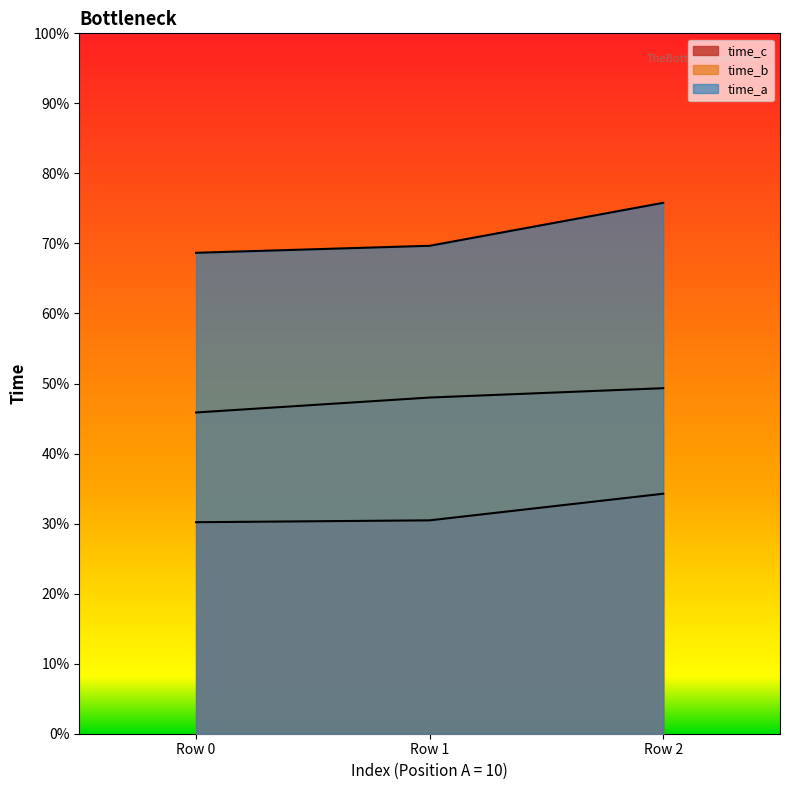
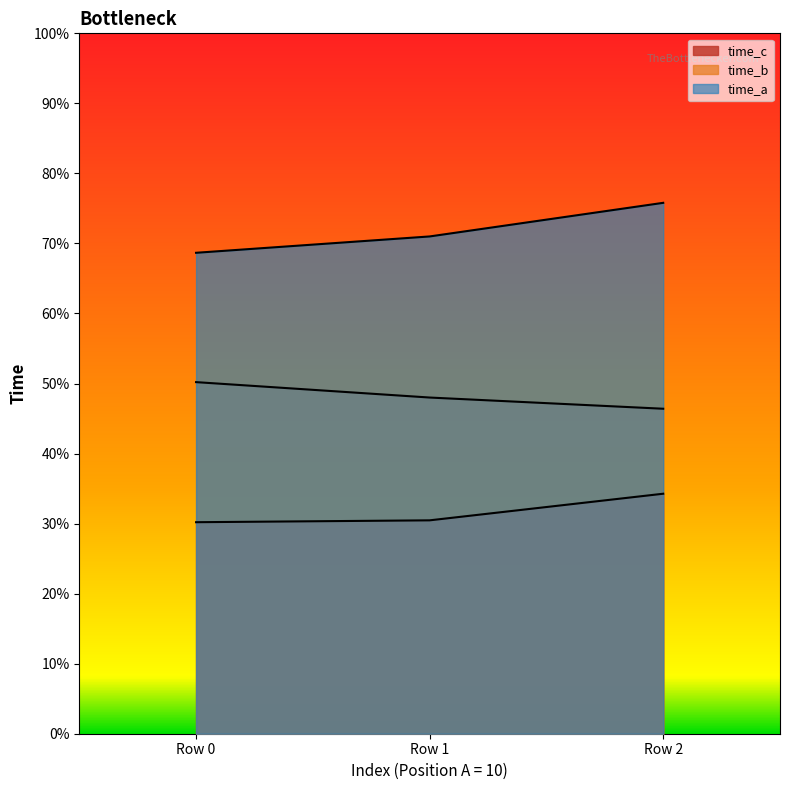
time_b, Row 0: 46% -> 50%
time_a, Row 1: 70% -> 71%
time_b, Row 2: 49% -> 46%
